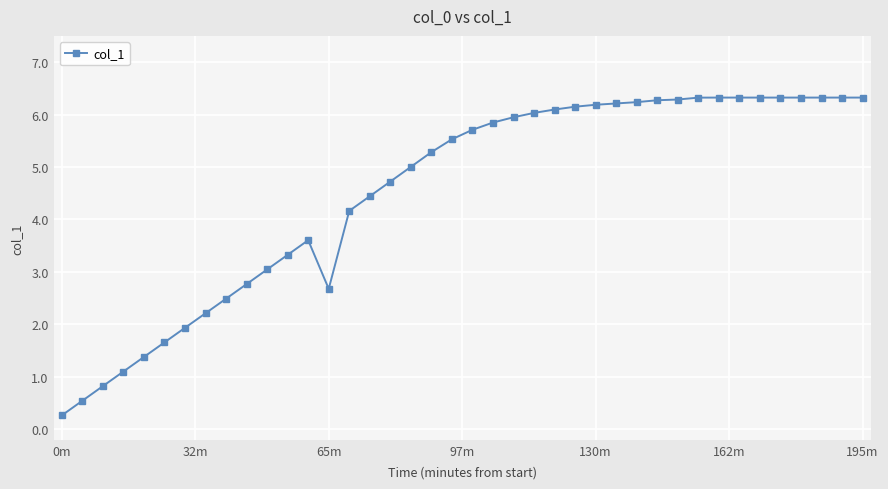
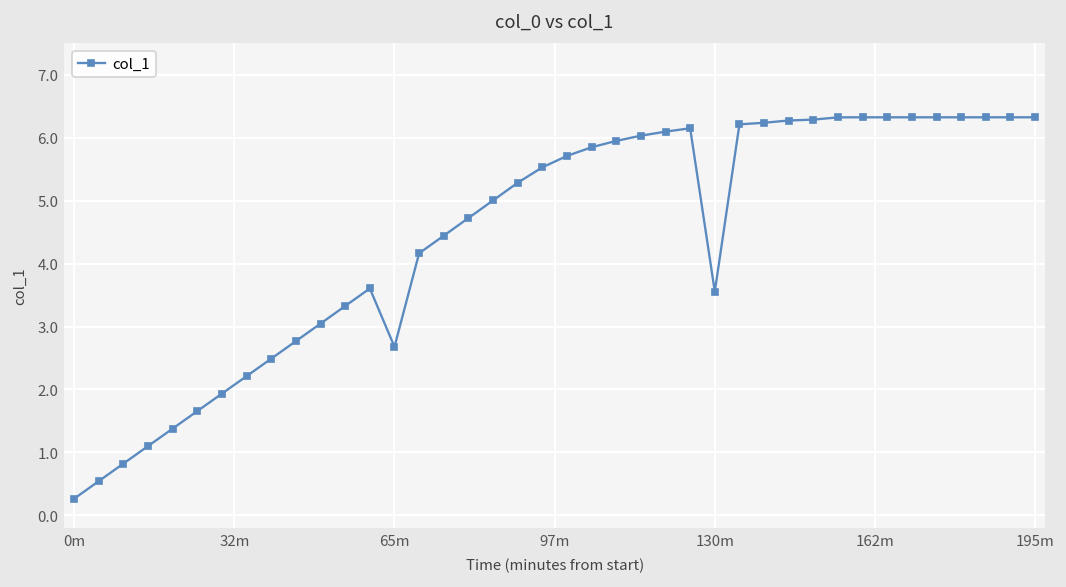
130m: 6.2 -> 3.6
